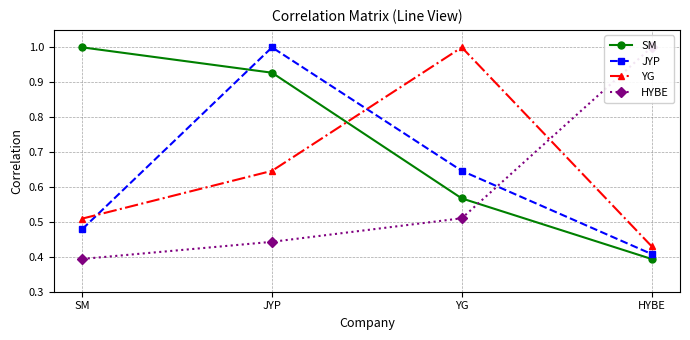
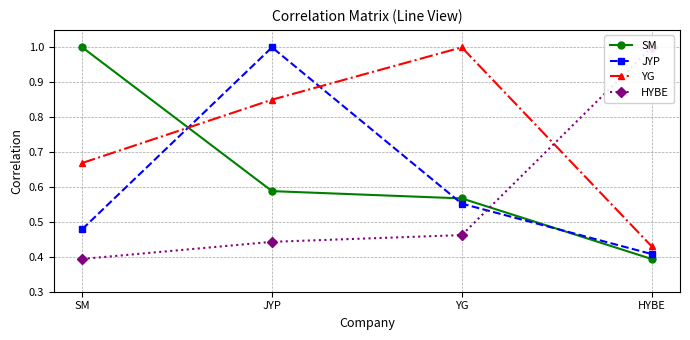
YG, SM: 0.51 -> 0.67
SM, JYP: 0.93 -> 0.59
YG, JYP: 0.65 -> 0.85
JYP, YG: 0.65 -> 0.55
HYBE, YG: 0.51 -> 0.46
